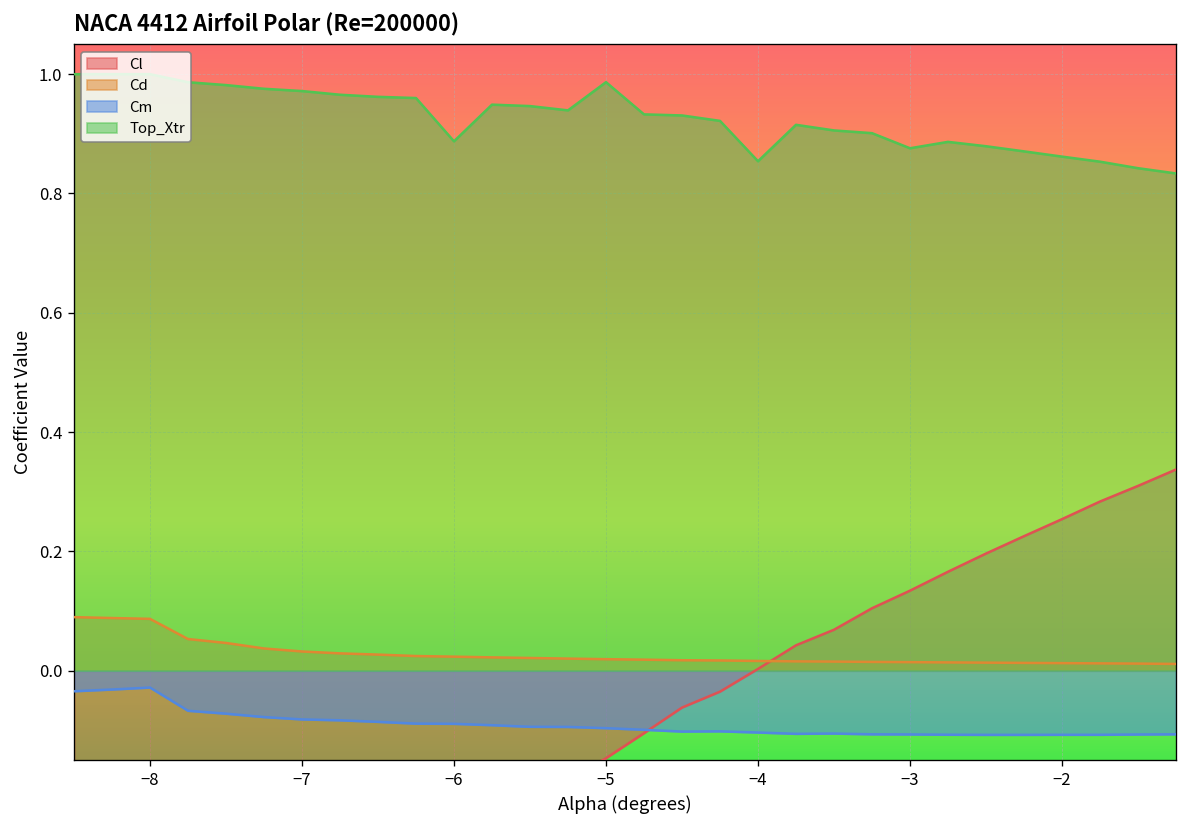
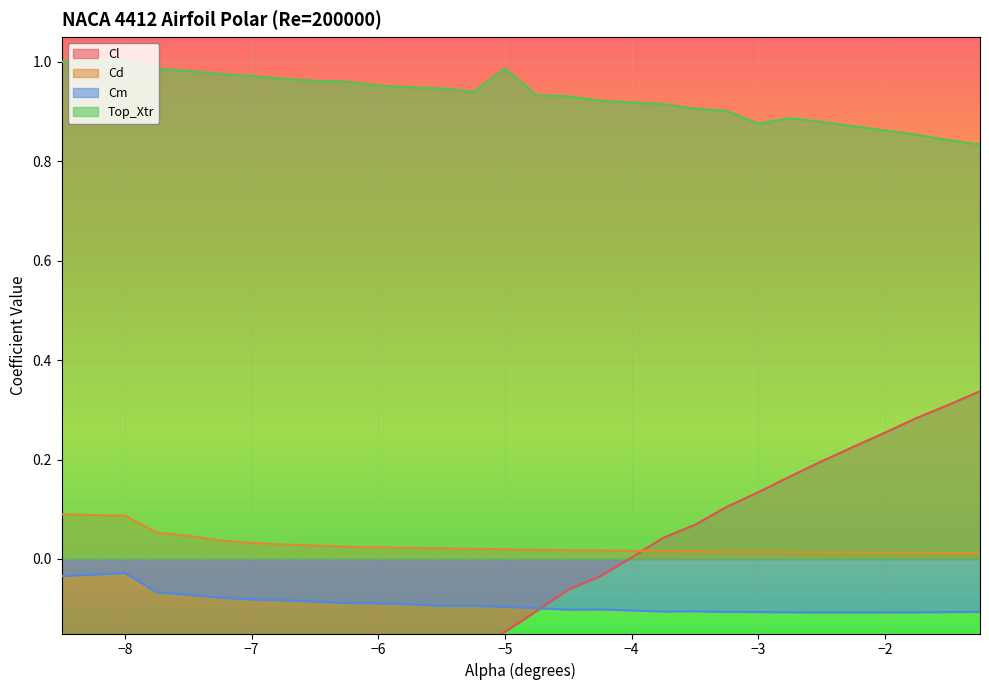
Top_Xtr, −6: 0.89 -> 0.95
Top_Xtr, −4: 0.85 -> 0.92
